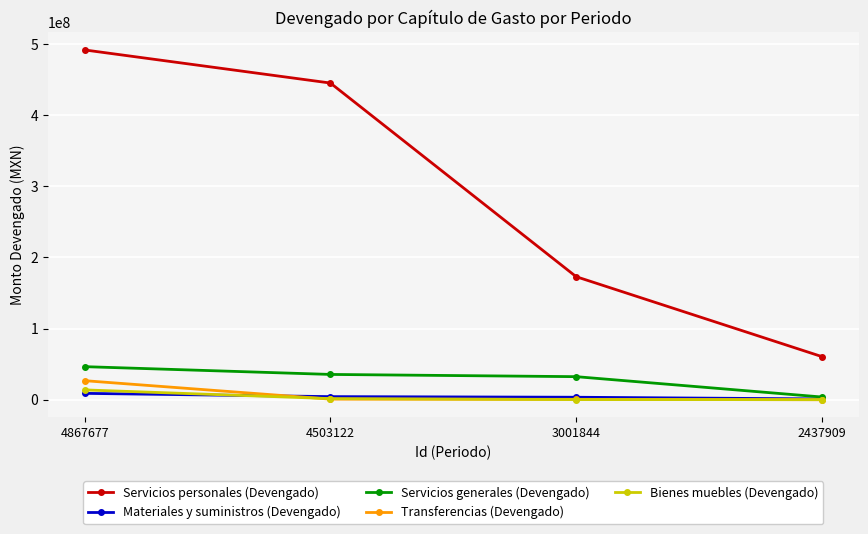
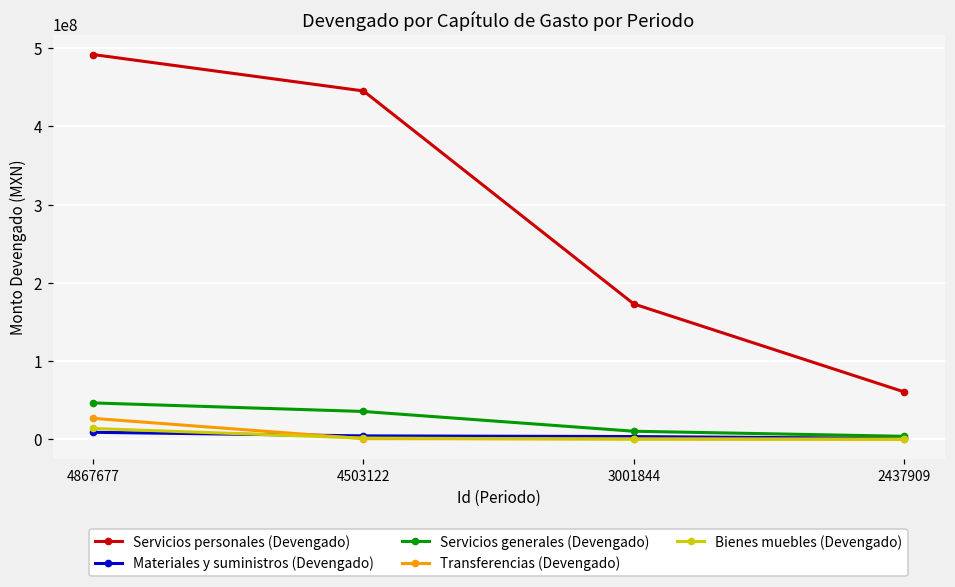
Servicios generales (Devengado), 3001844: 30000000 -> 10000000
